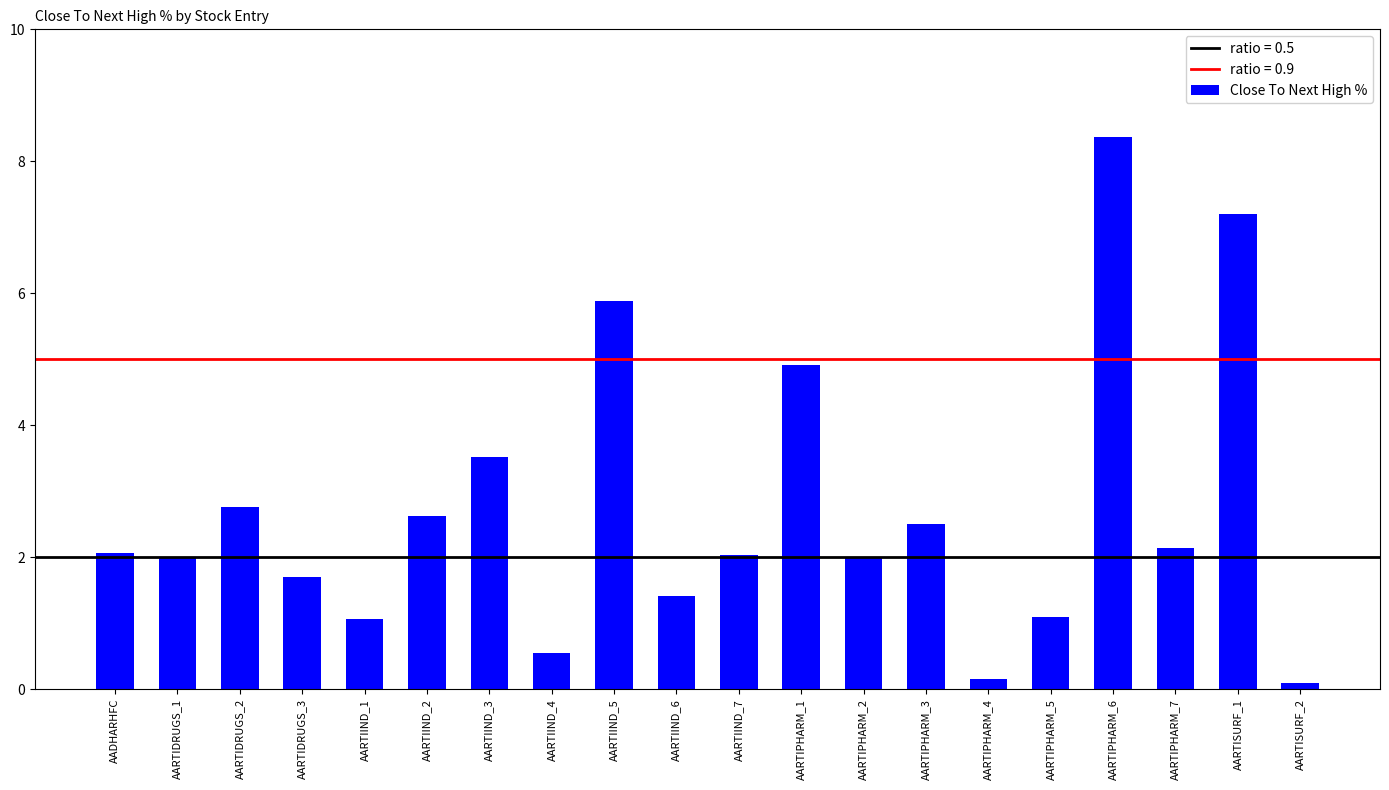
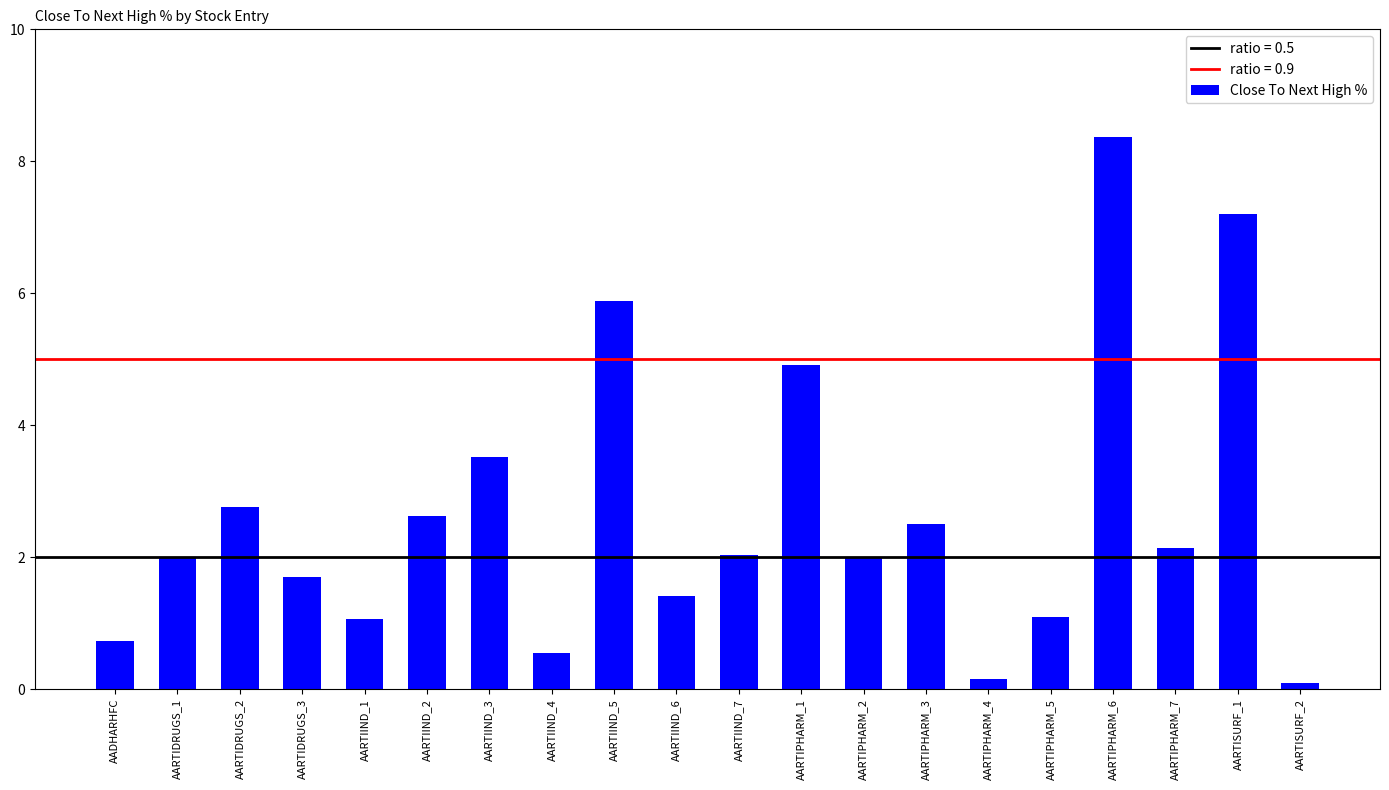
AADHARHFC: 2.1 -> 0.7
